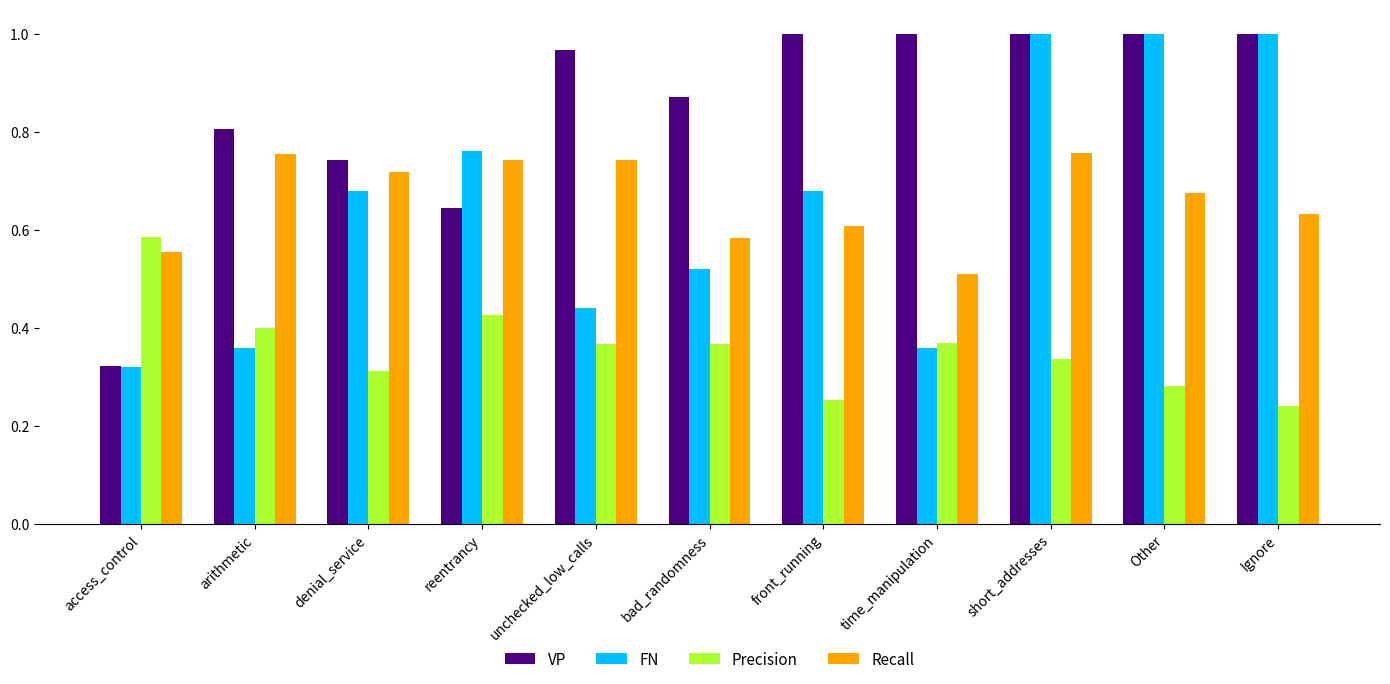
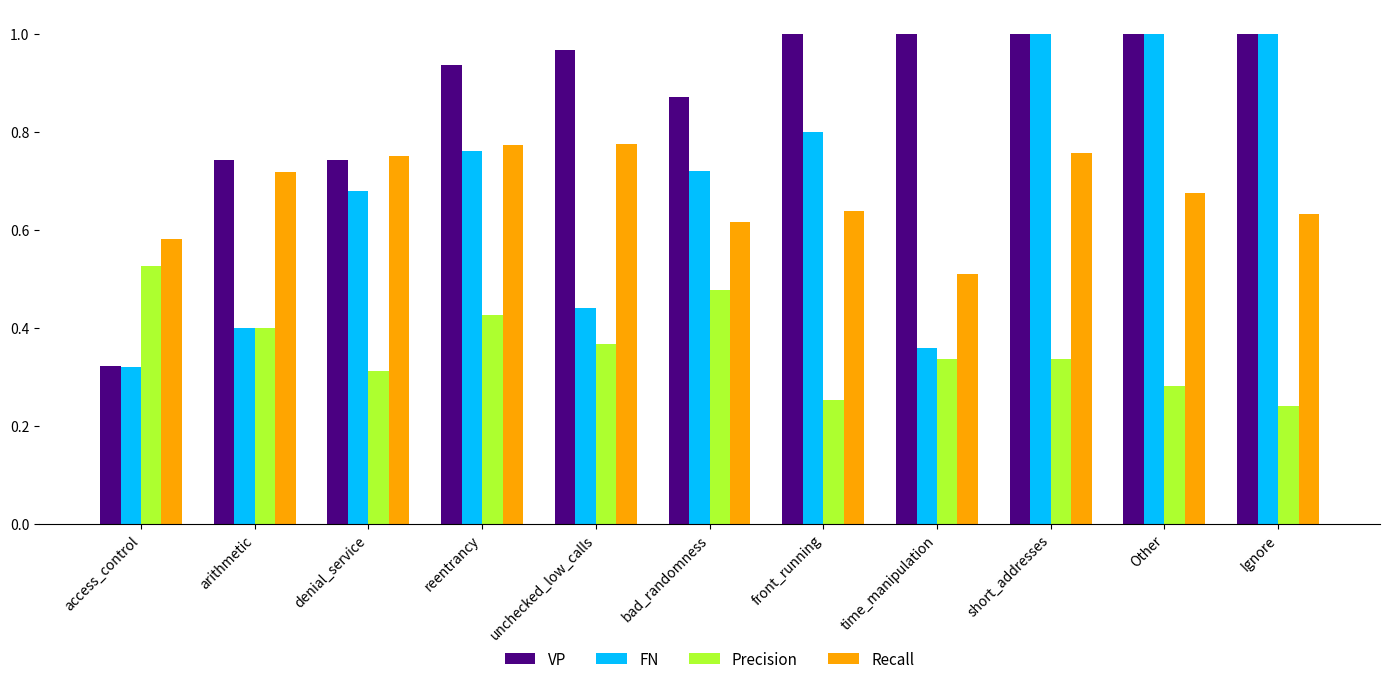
Precision, access_control: 0.59 -> 0.53
Recall, access_control: 0.56 -> 0.58
VP, arithmetic: 0.81 -> 0.74
FN, arithmetic: 0.36 -> 0.40
Recall, arithmetic: 0.75 -> 0.72
Recall, denial_service: 0.72 -> 0.75
VP, reentrancy: 0.65 -> 0.94
Recall, reentrancy: 0.74 -> 0.77
Recall, unchecked_low_calls: 0.74 -> 0.78
FN, bad_randomness: 0.52 -> 0.72
Precision, bad_randomness: 0.37 -> 0.48
Recall, bad_randomness: 0.58 -> 0.62
FN, front_running: 0.68 -> 0.80
Recall, front_running: 0.61 -> 0.64
Precision, time_manipulation: 0.37 -> 0.34
